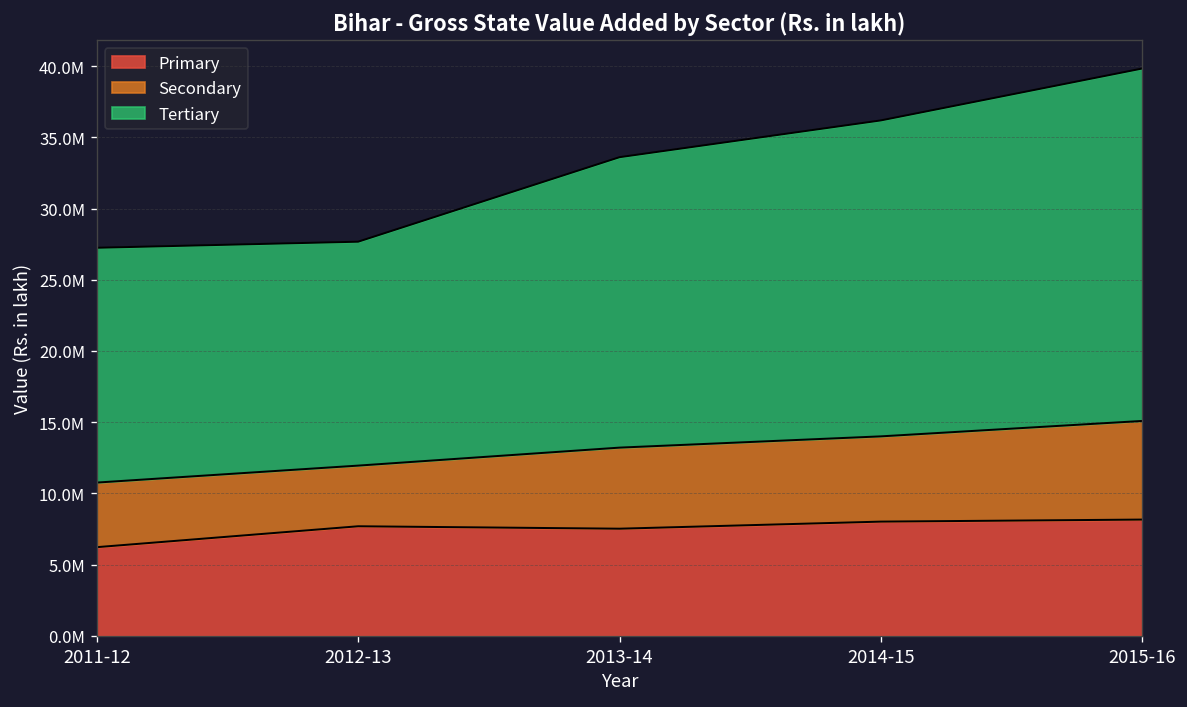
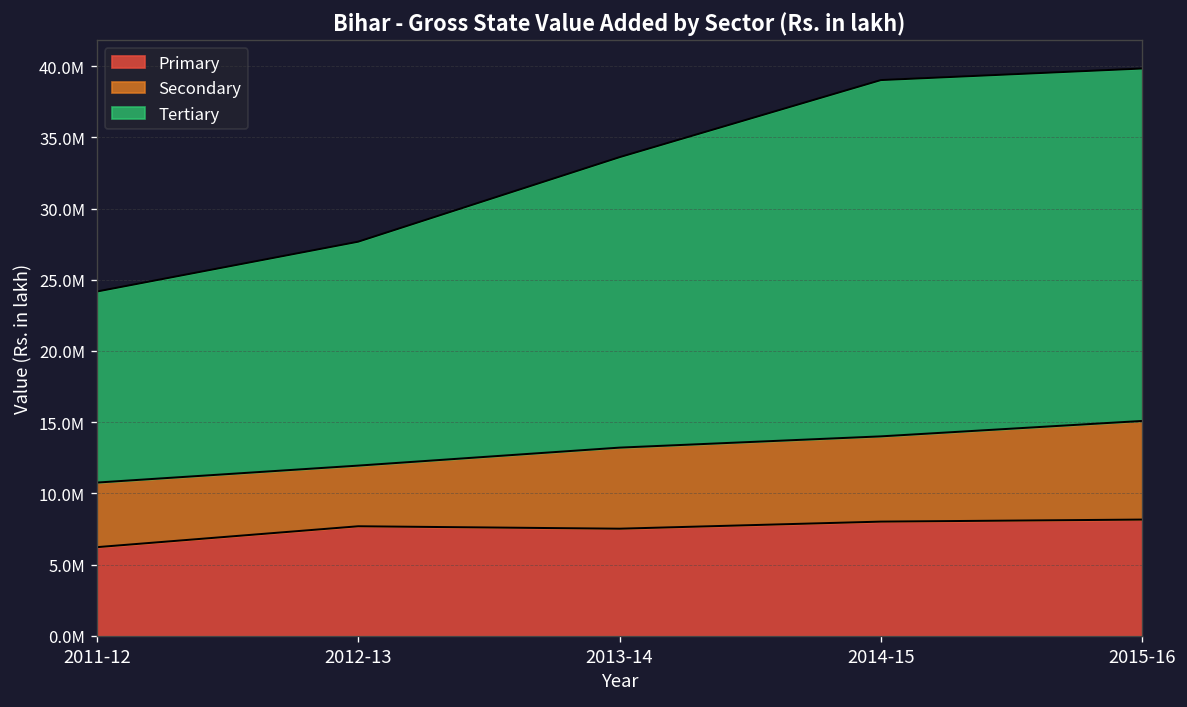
Tertiary, 2011-12: 16500000 -> 13400000
Tertiary, 2014-15: 22200000 -> 25000000
